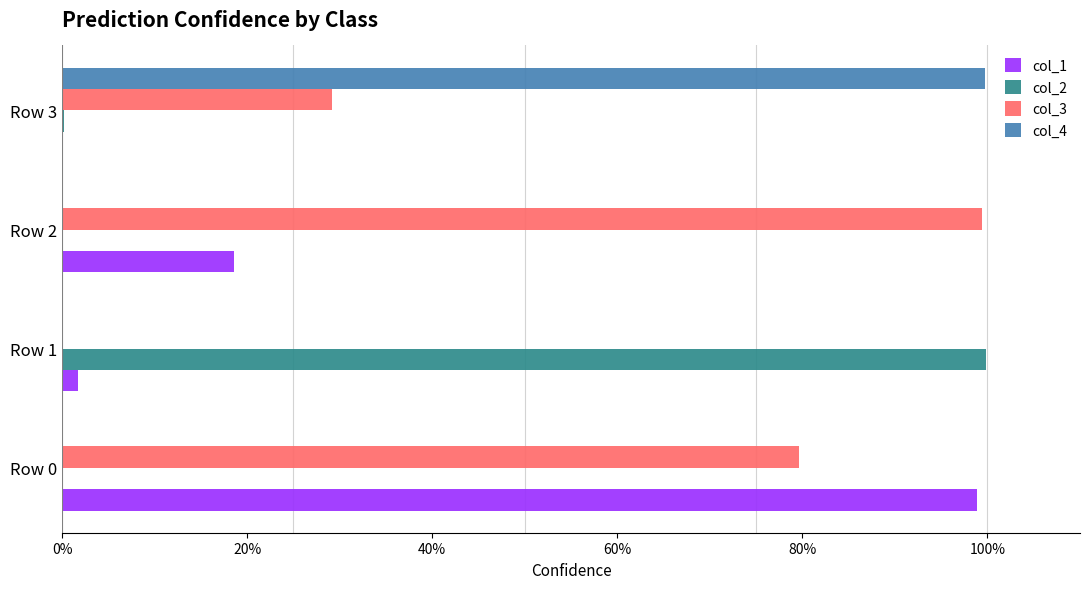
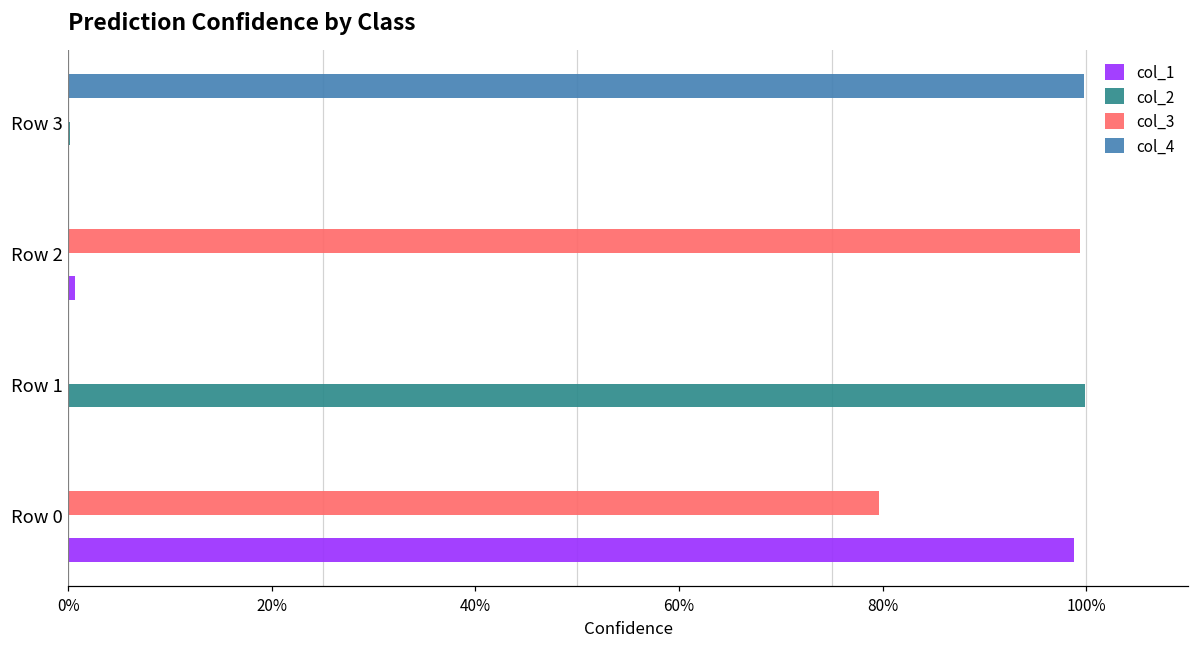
col_3, Row 3: 29% -> 0%
col_1, Row 2: 19% -> 1%
col_1, Row 1: 2% -> 0%
